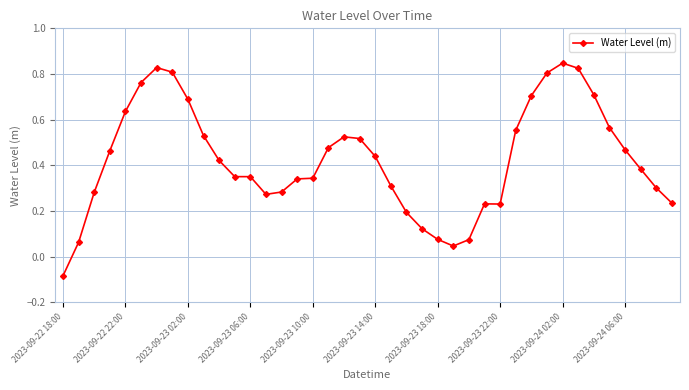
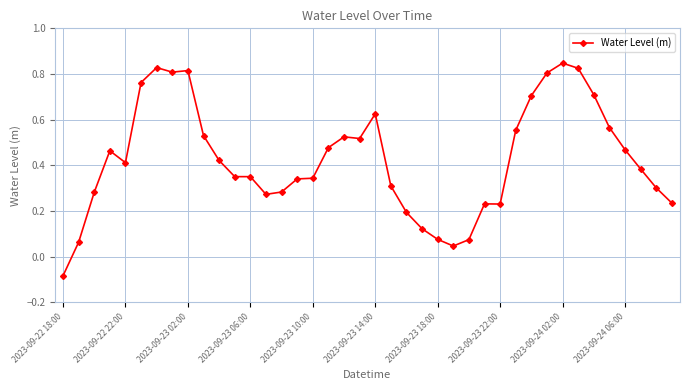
2023-09-22 22:00: 0.64 -> 0.41
2023-09-23 02:00: 0.69 -> 0.81
2023-09-23 14:00: 0.44 -> 0.63
